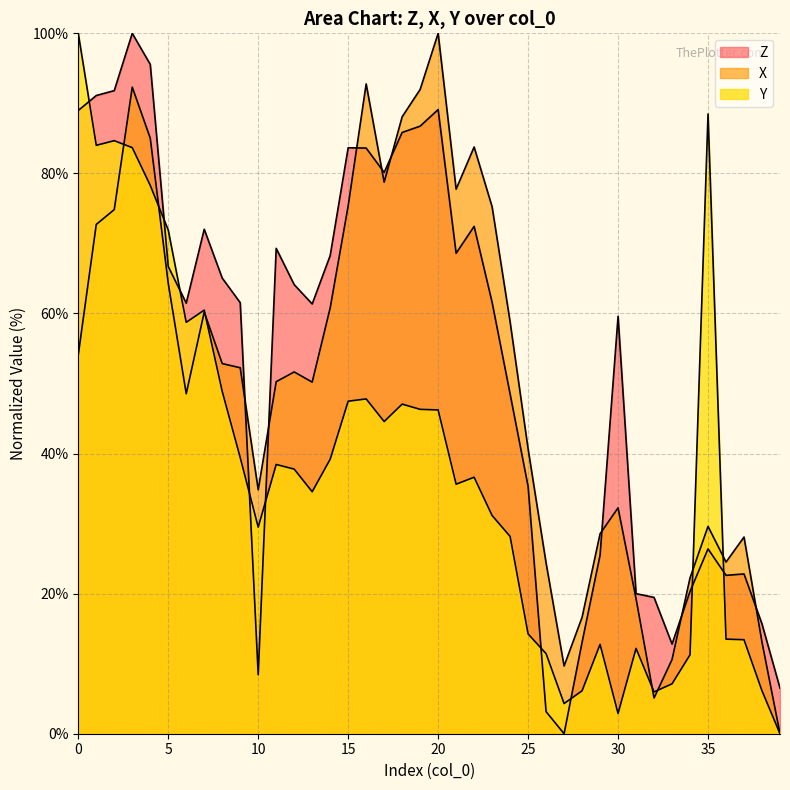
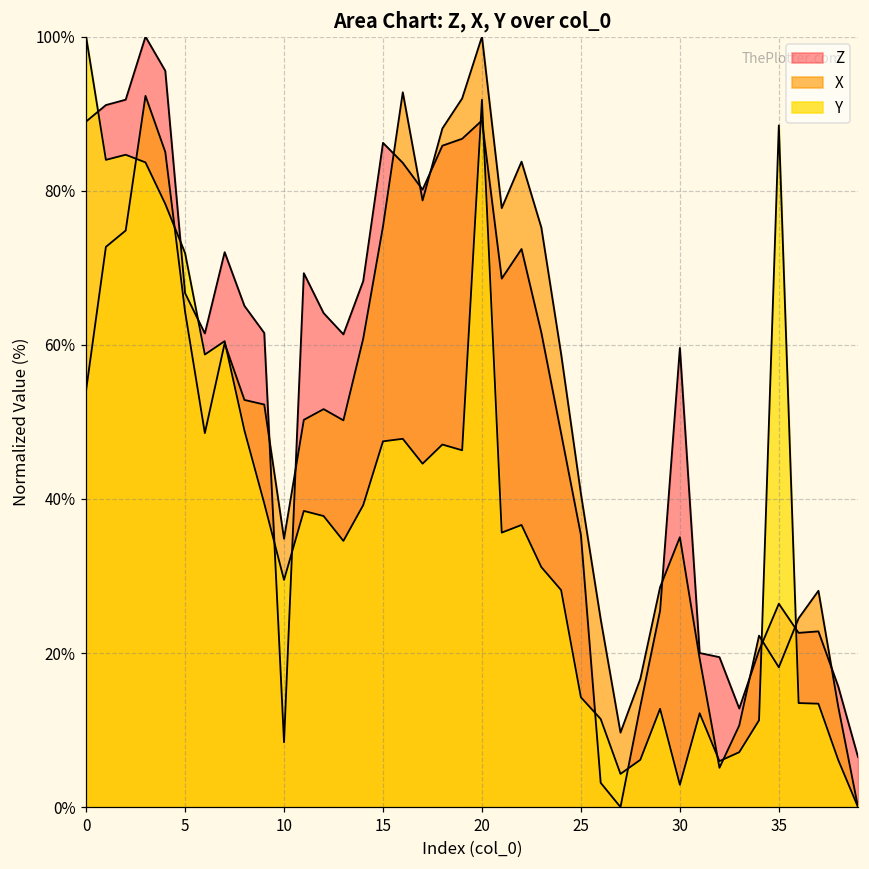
Z, 15: 84% -> 86%
Y, 20: 46% -> 92%
X, 30: 32% -> 35%
X, 35: 30% -> 18%
